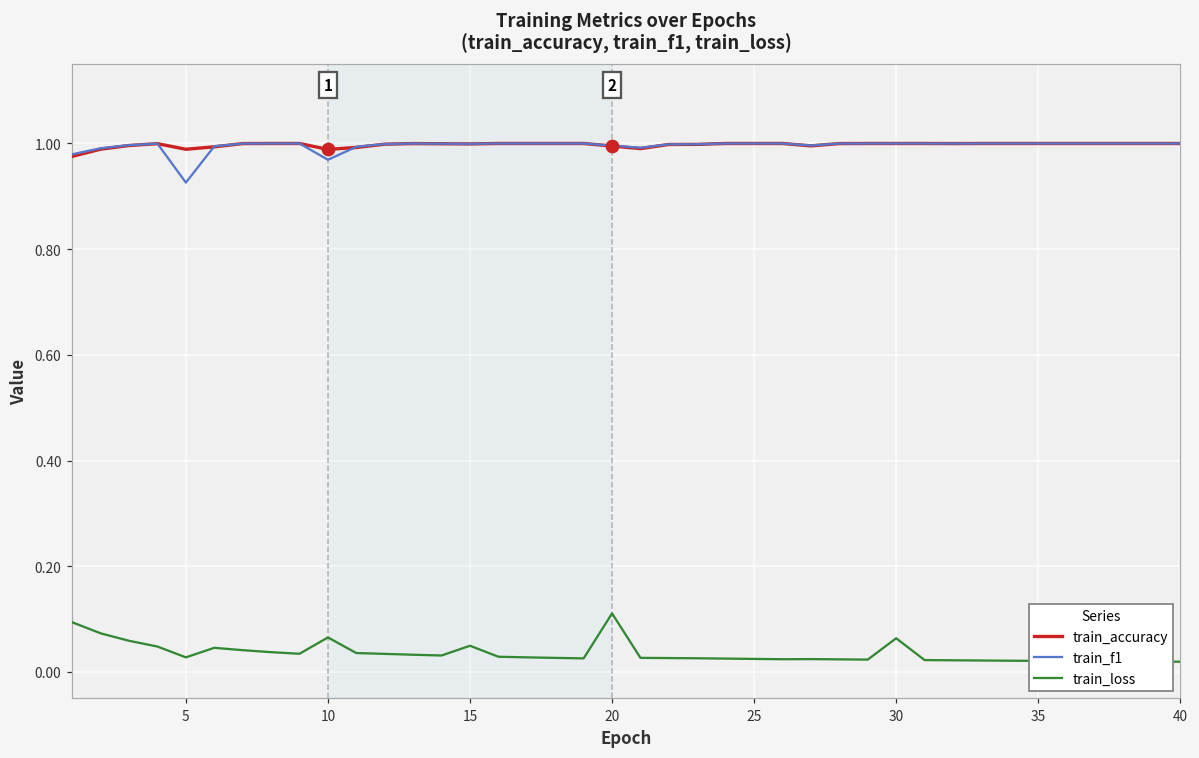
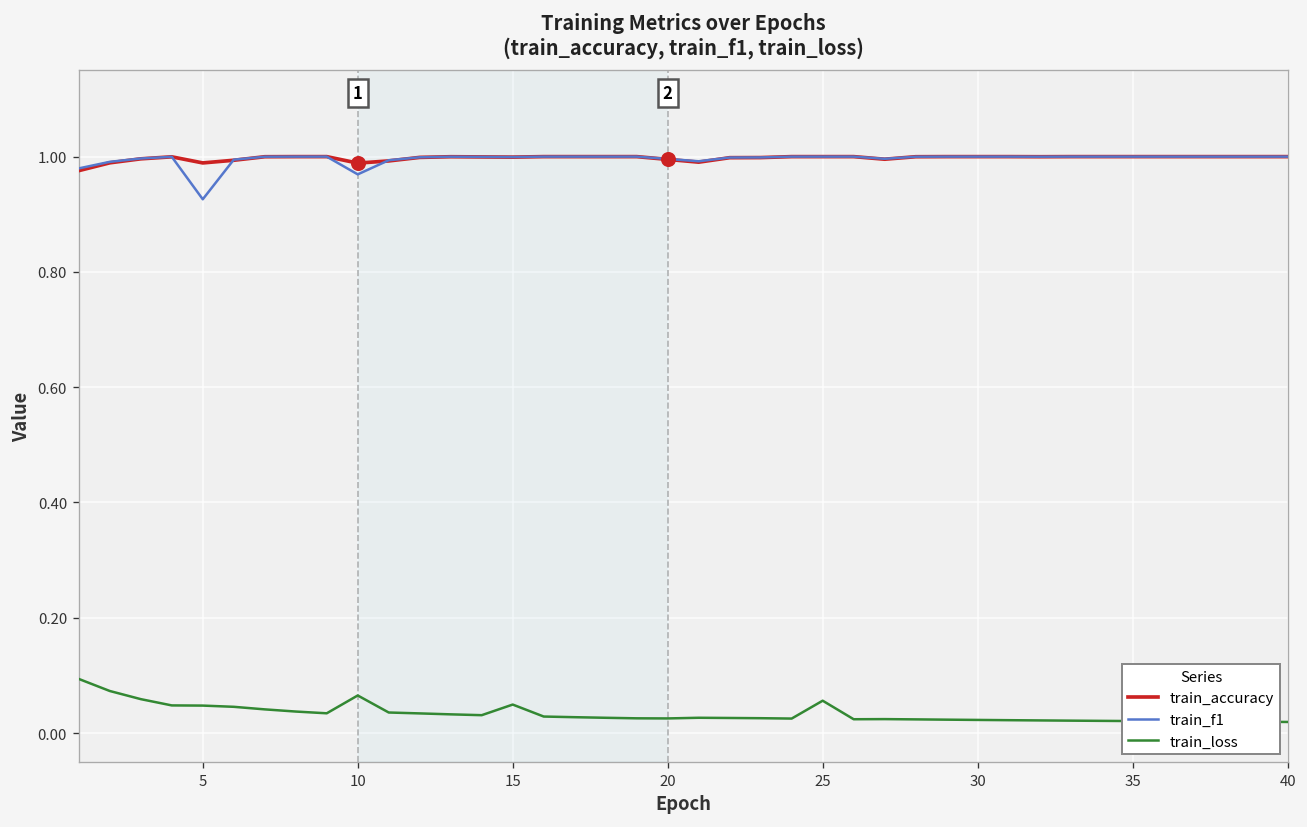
train_loss, 5: 0.03 -> 0.05
train_loss, 20: 0.11 -> 0.03
train_loss, 25: 0.02 -> 0.06
train_loss, 30: 0.06 -> 0.02
